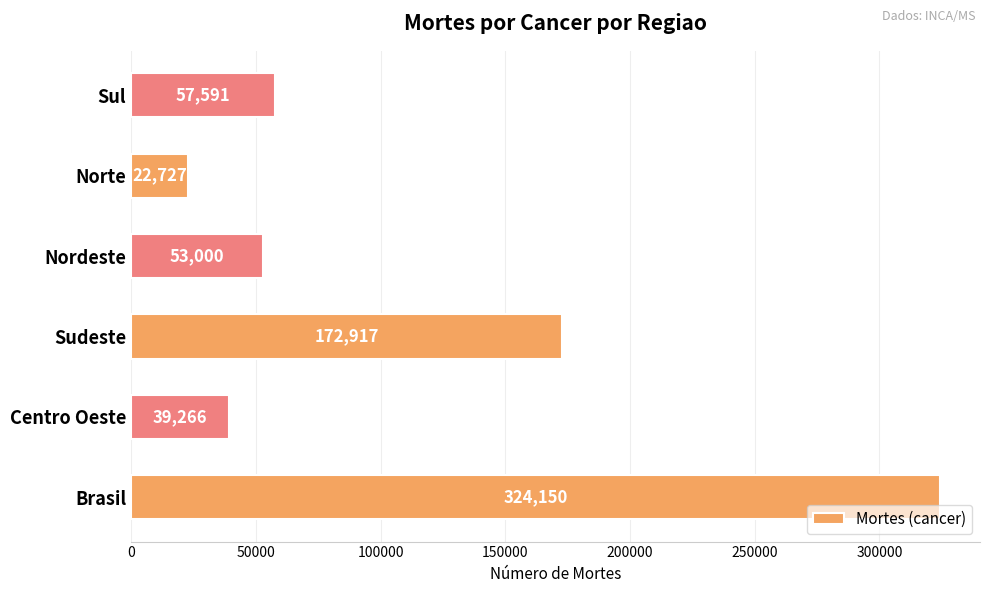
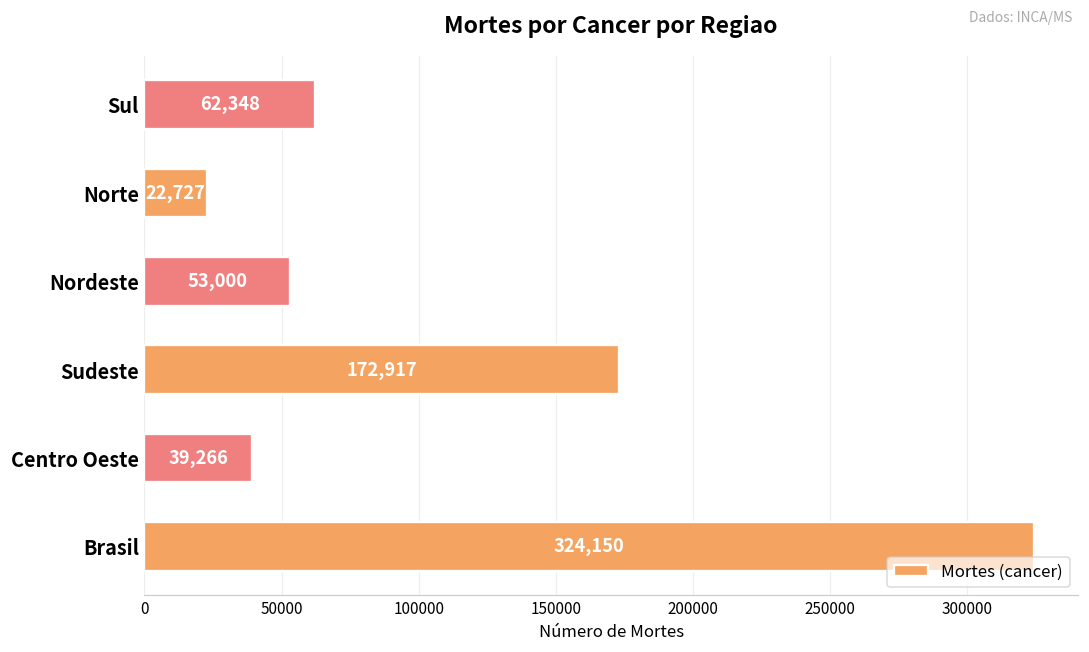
Sul: 57,591 -> 62,348
